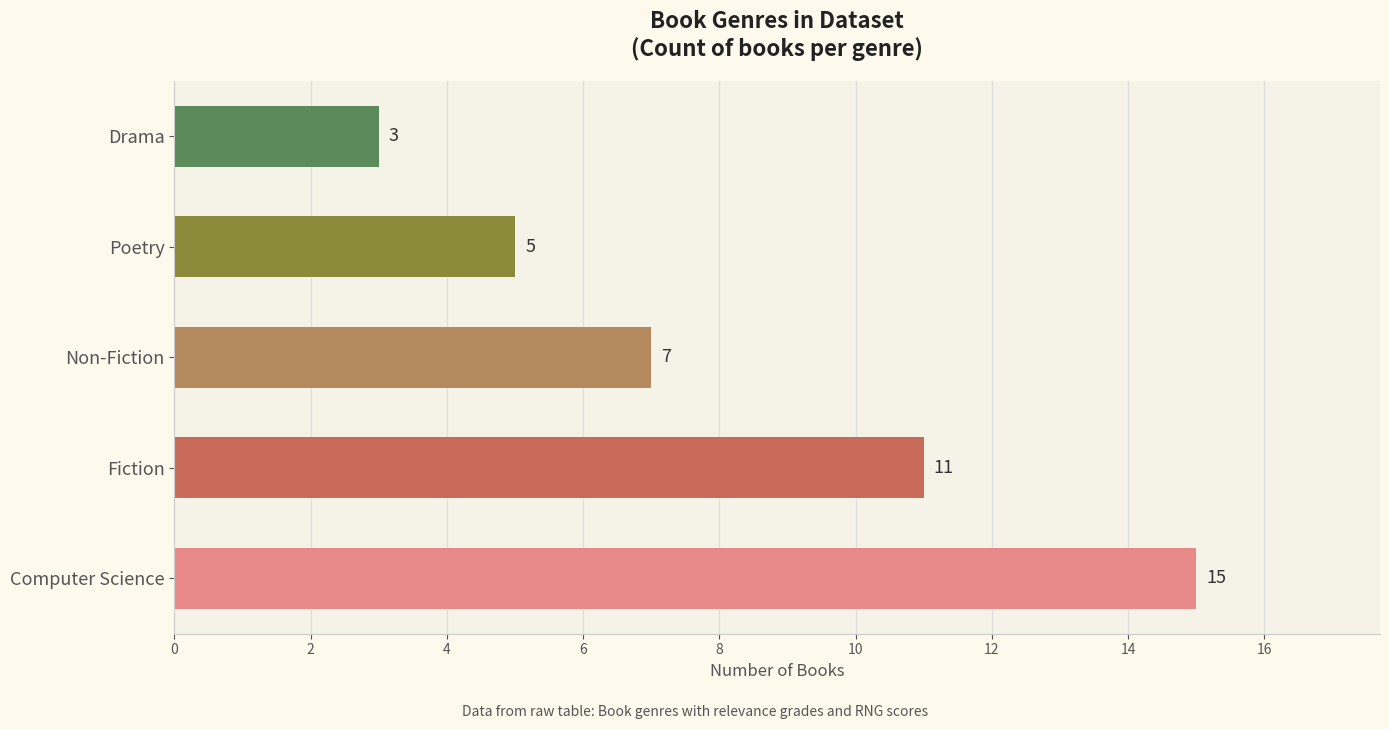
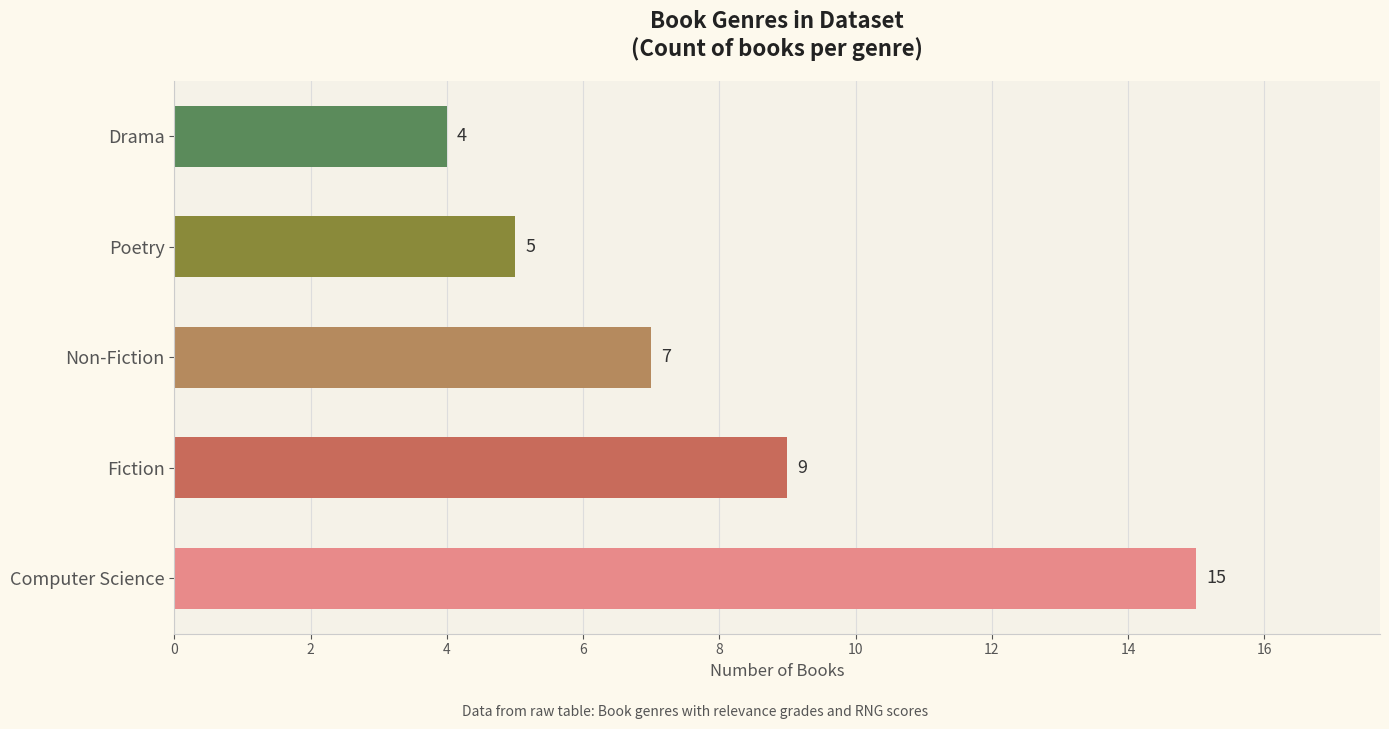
Drama: 3 -> 4
Fiction: 11 -> 9
